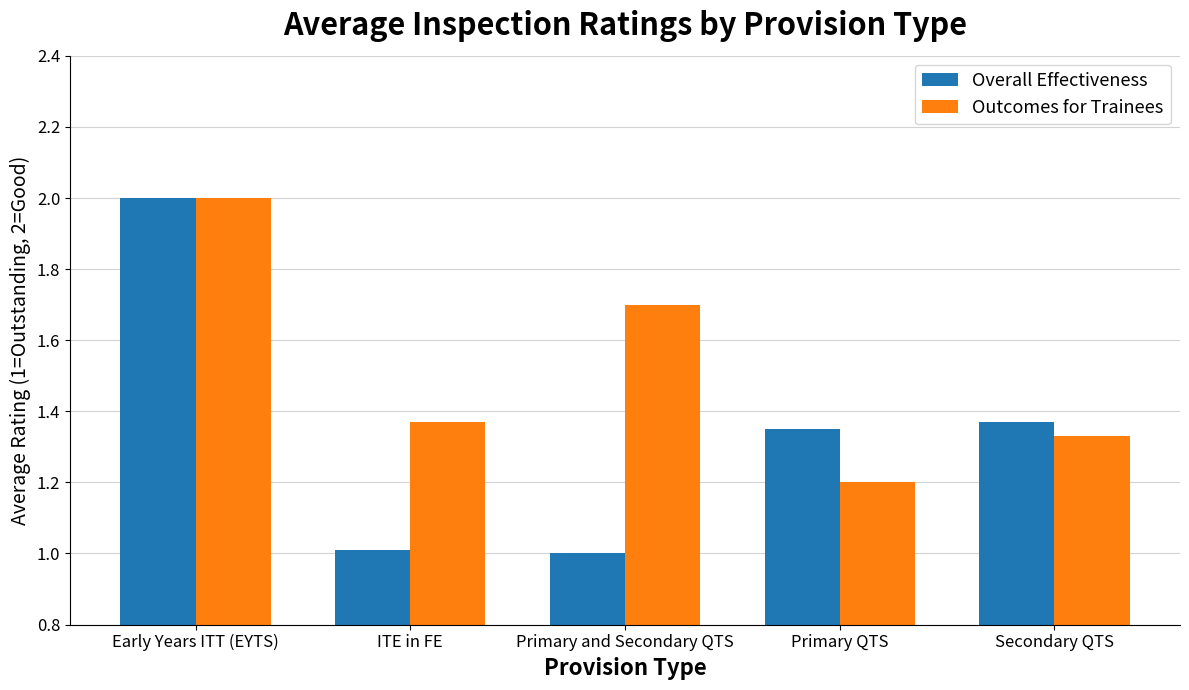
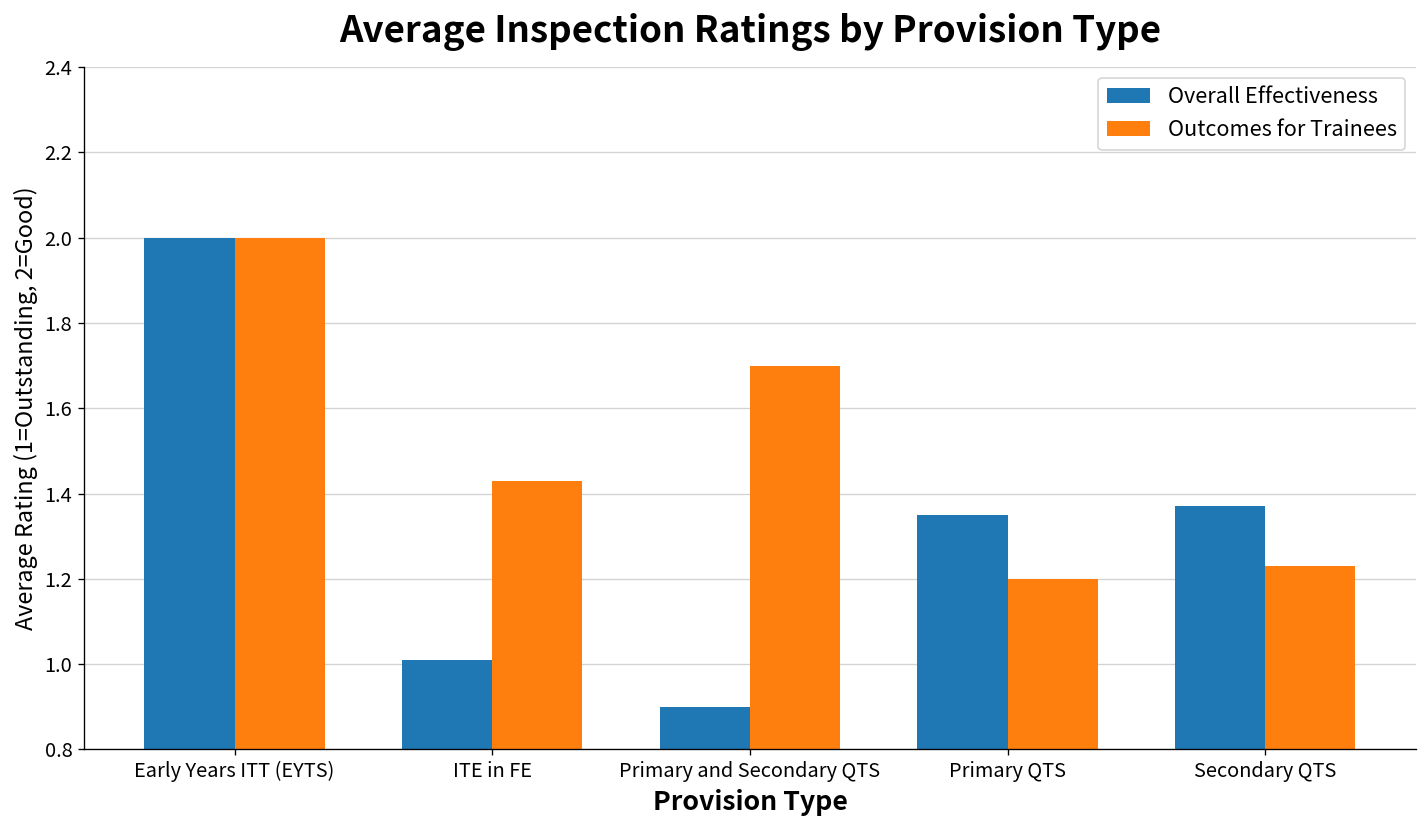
Outcomes for Trainees, ITE in FE: 1.37 -> 1.43
Overall Effectiveness, Primary and Secondary QTS: 1.0 -> 0.9
Outcomes for Trainees, Secondary QTS: 1.33 -> 1.23
